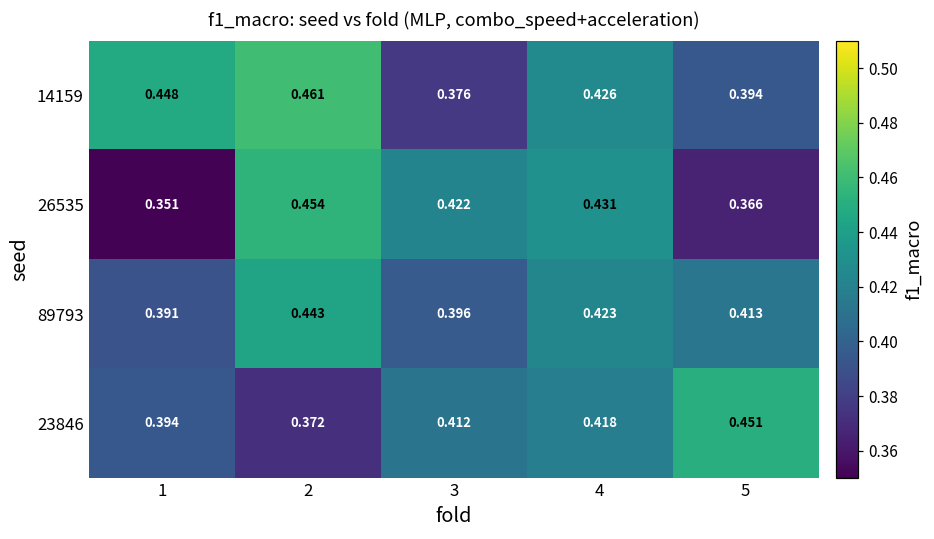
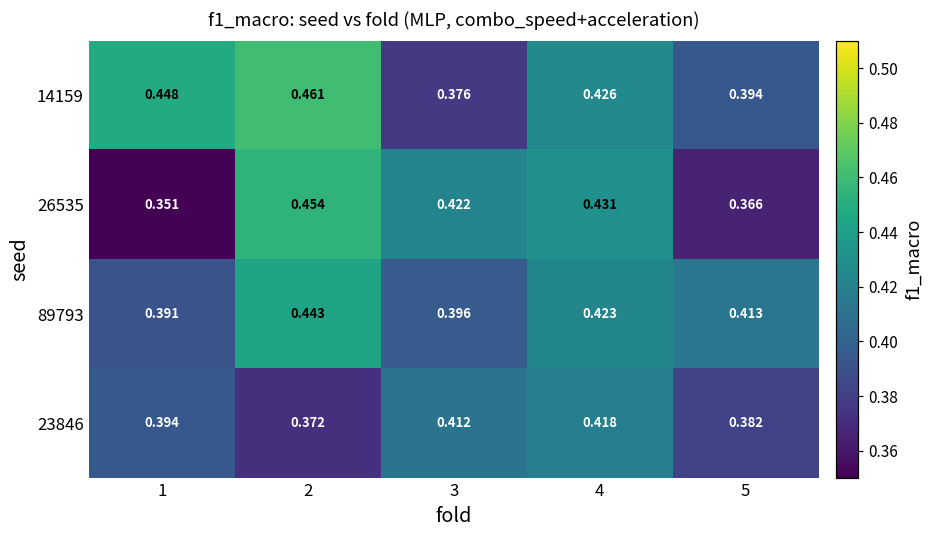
23846, 5: 0.451 -> 0.382
